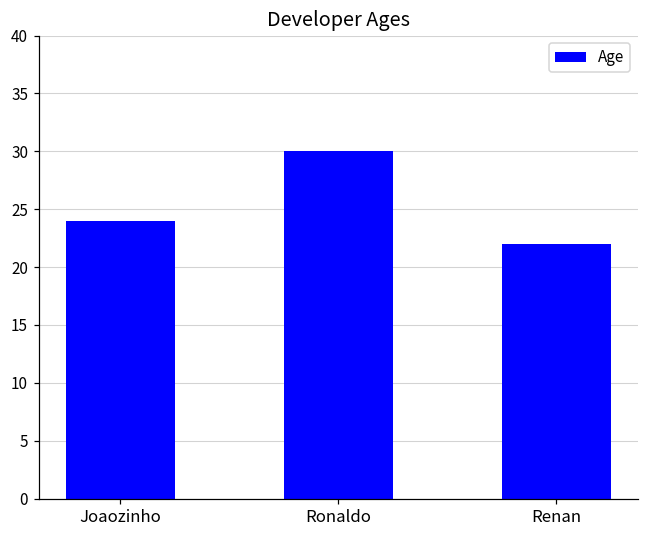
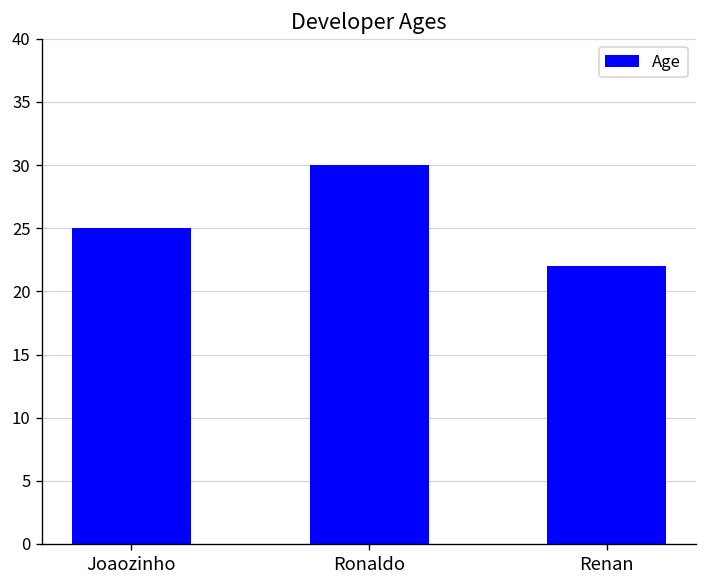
Joaozinho: 24 -> 25
